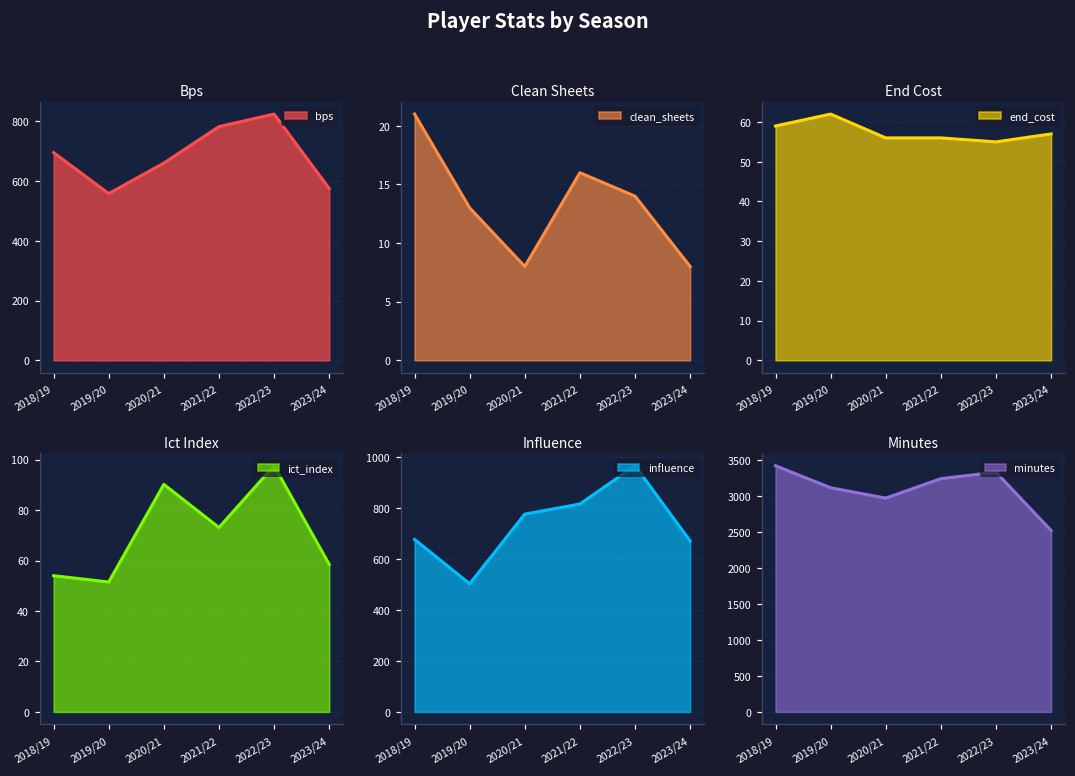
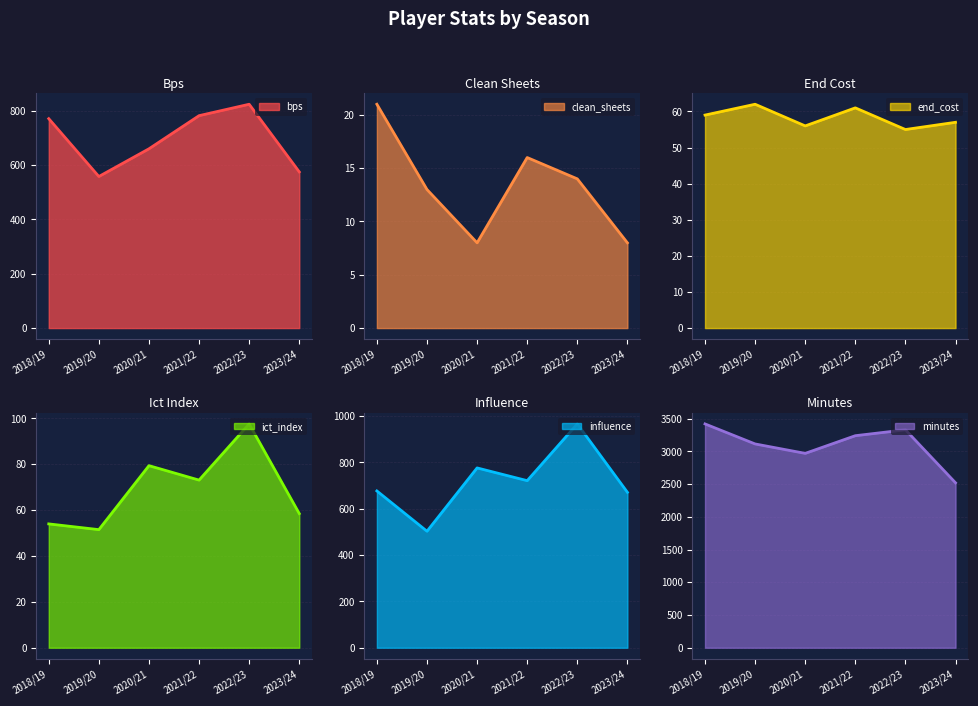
Bps, 2018/19: 700 -> 770
End Cost, 2021/22: 56 -> 61
Ict Index, 2020/21: 90 -> 79
Influence, 2021/22: 820 -> 720
